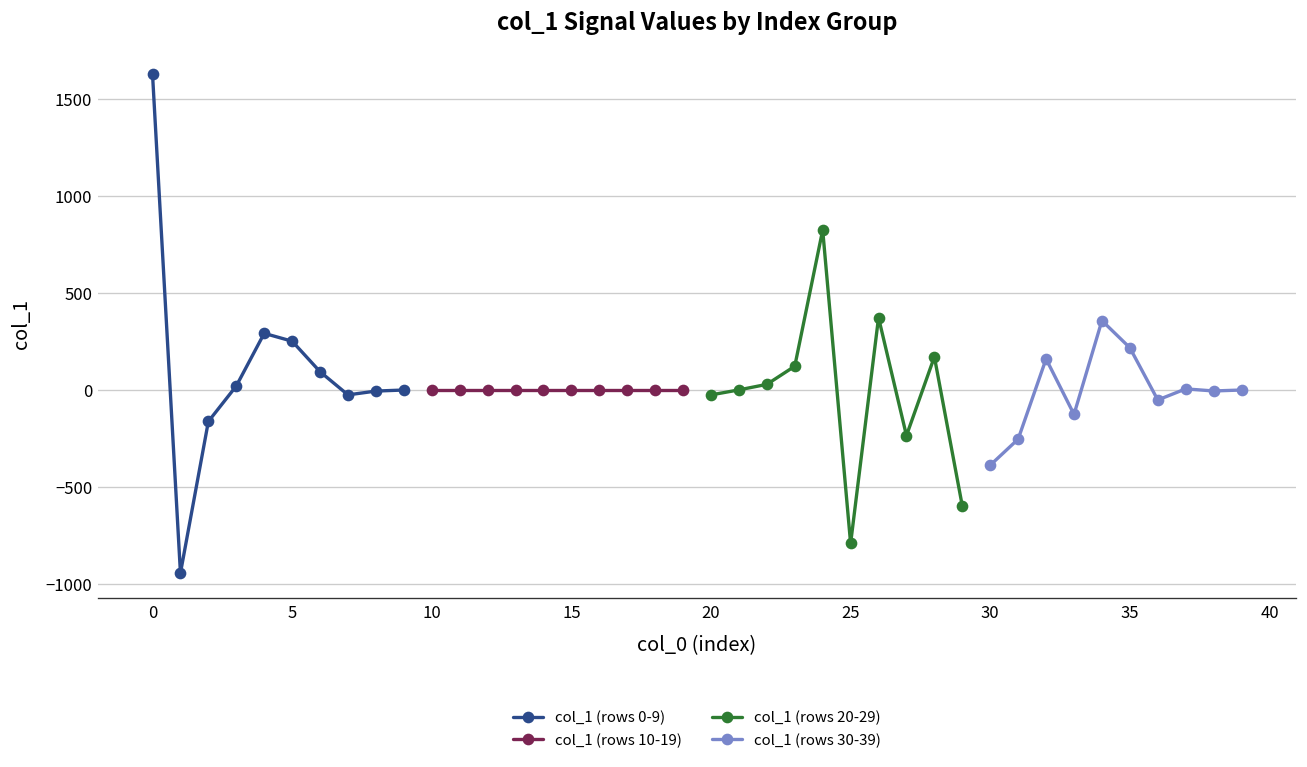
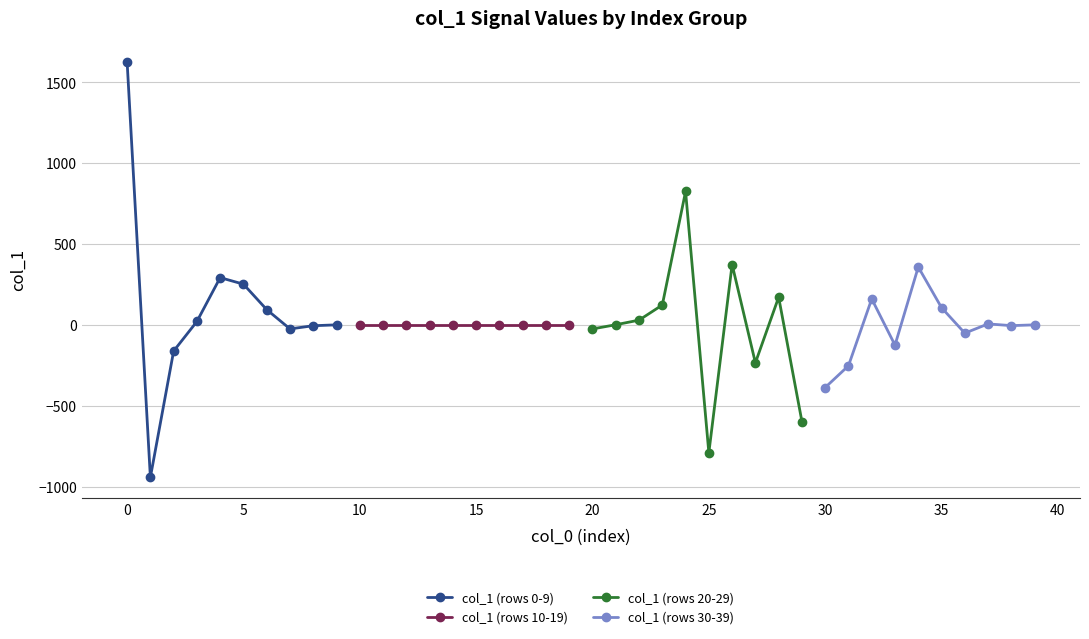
col_1 (rows 30-39), 35: 220 -> 110
